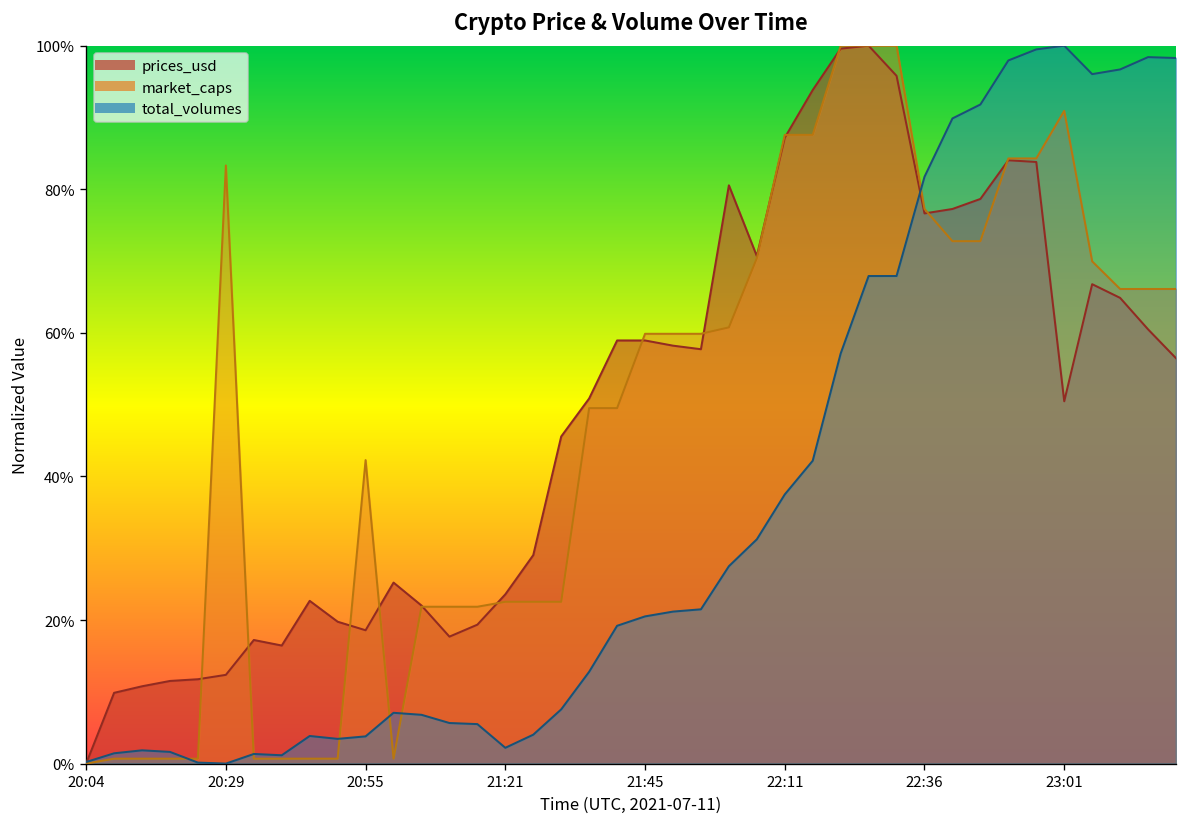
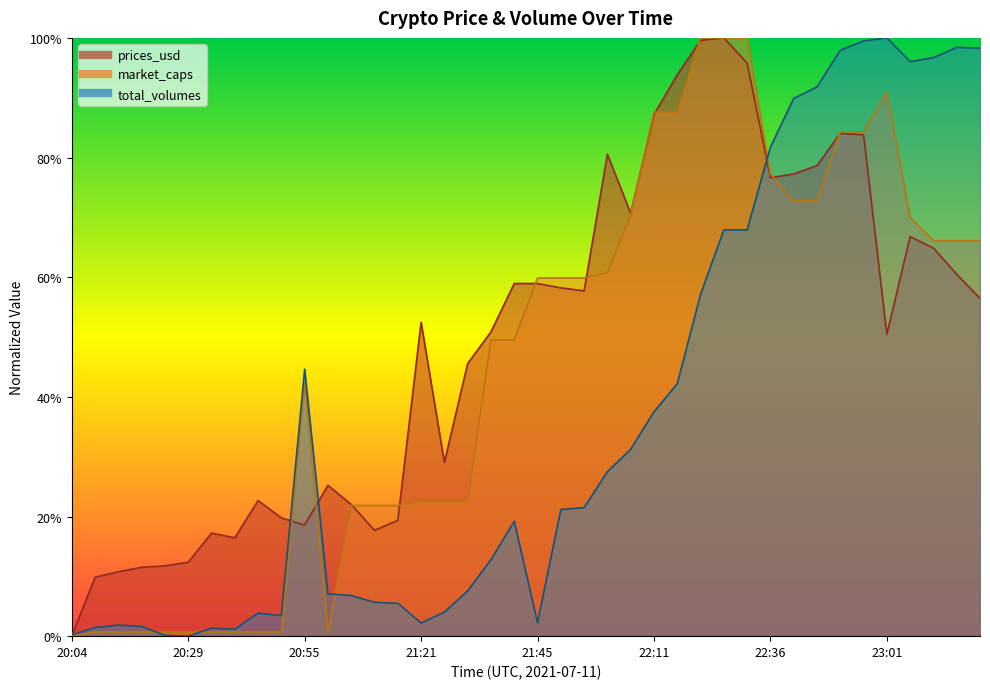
market_caps, 20:29: 83% -> 1%
total_volumes, 20:55: 4% -> 45%
prices_usd, 21:21: 24% -> 52%
total_volumes, 21:45: 21% -> 2%
